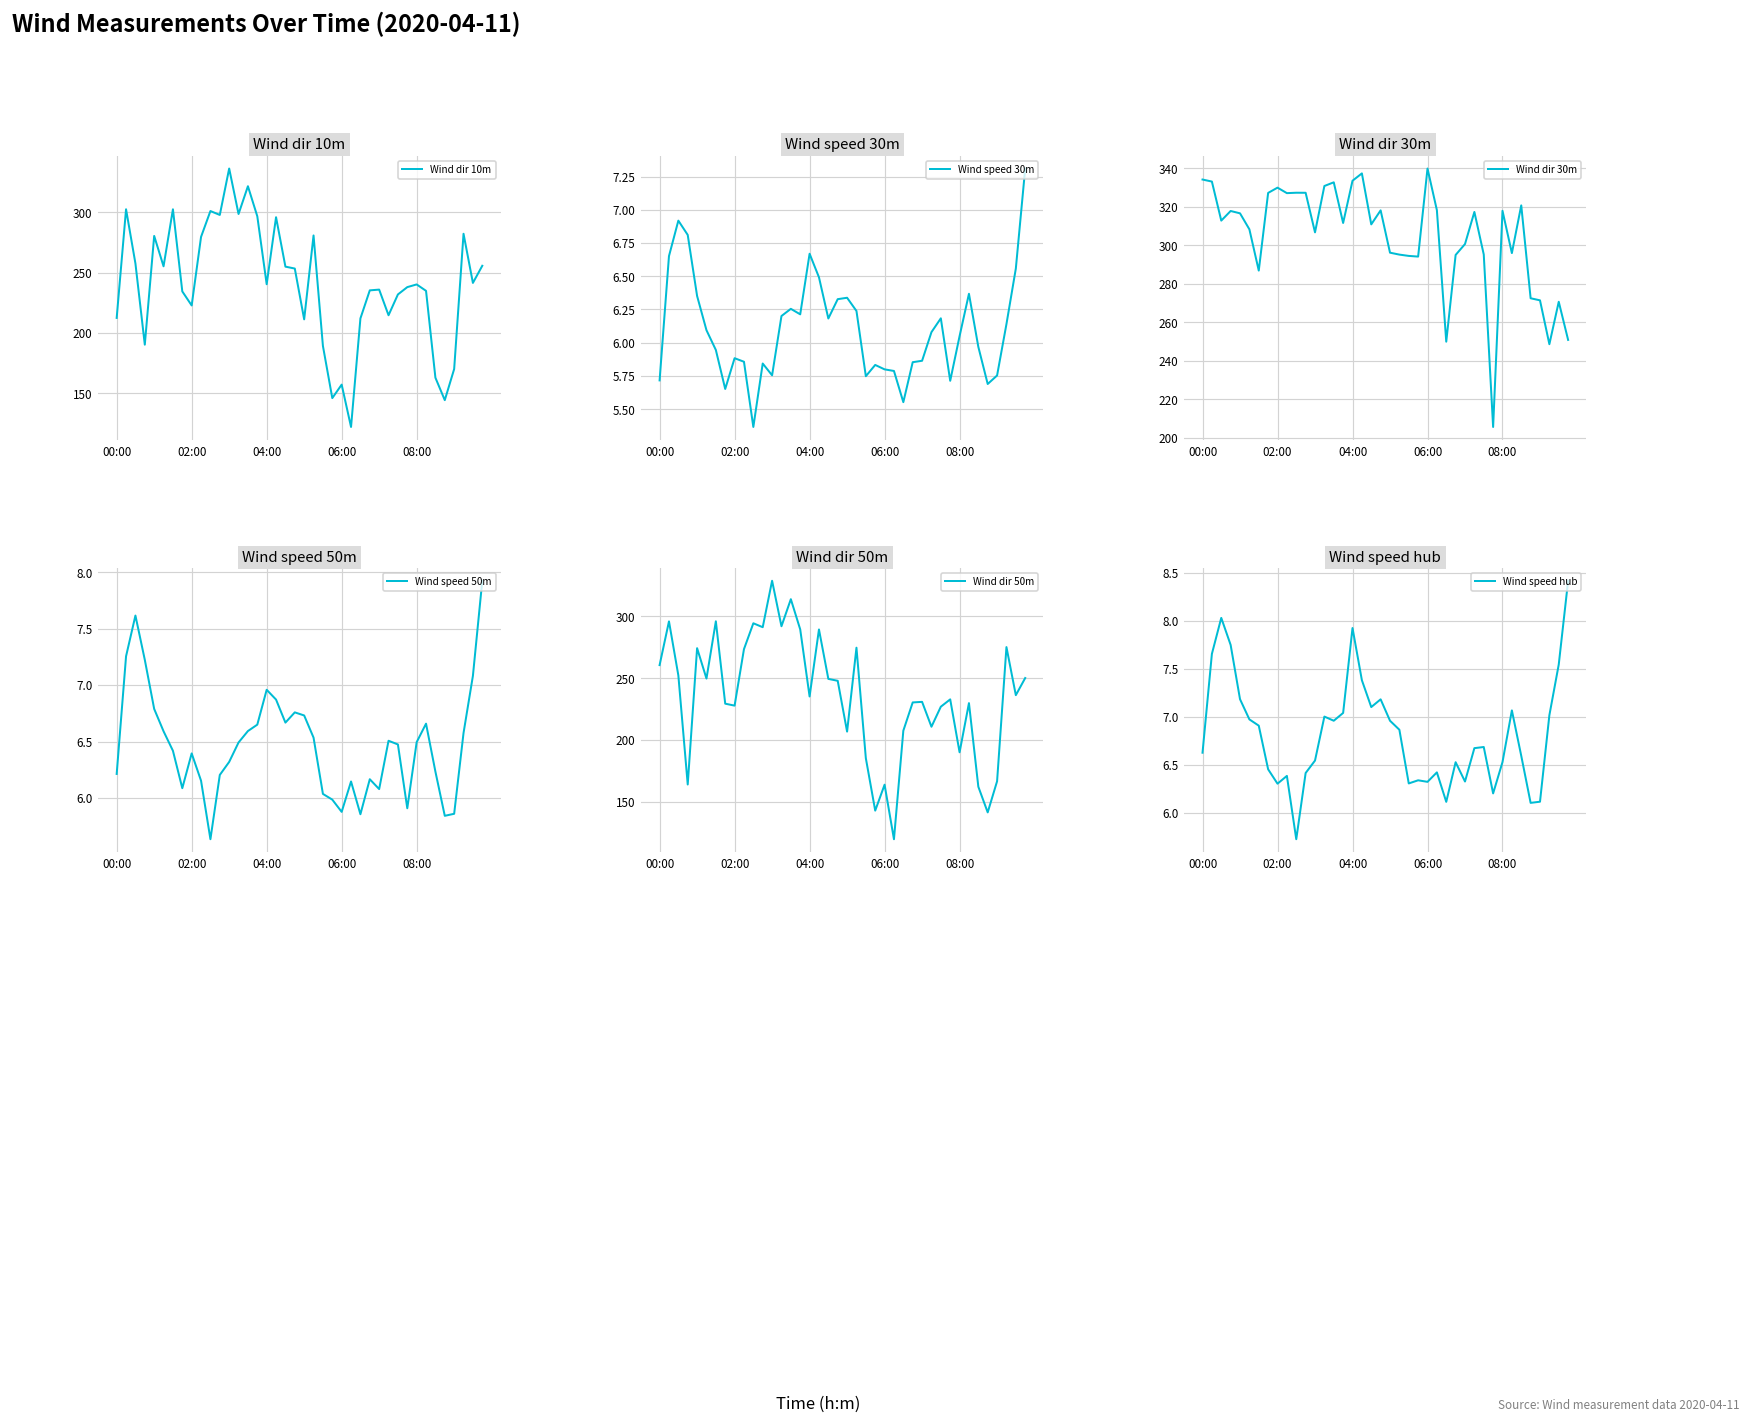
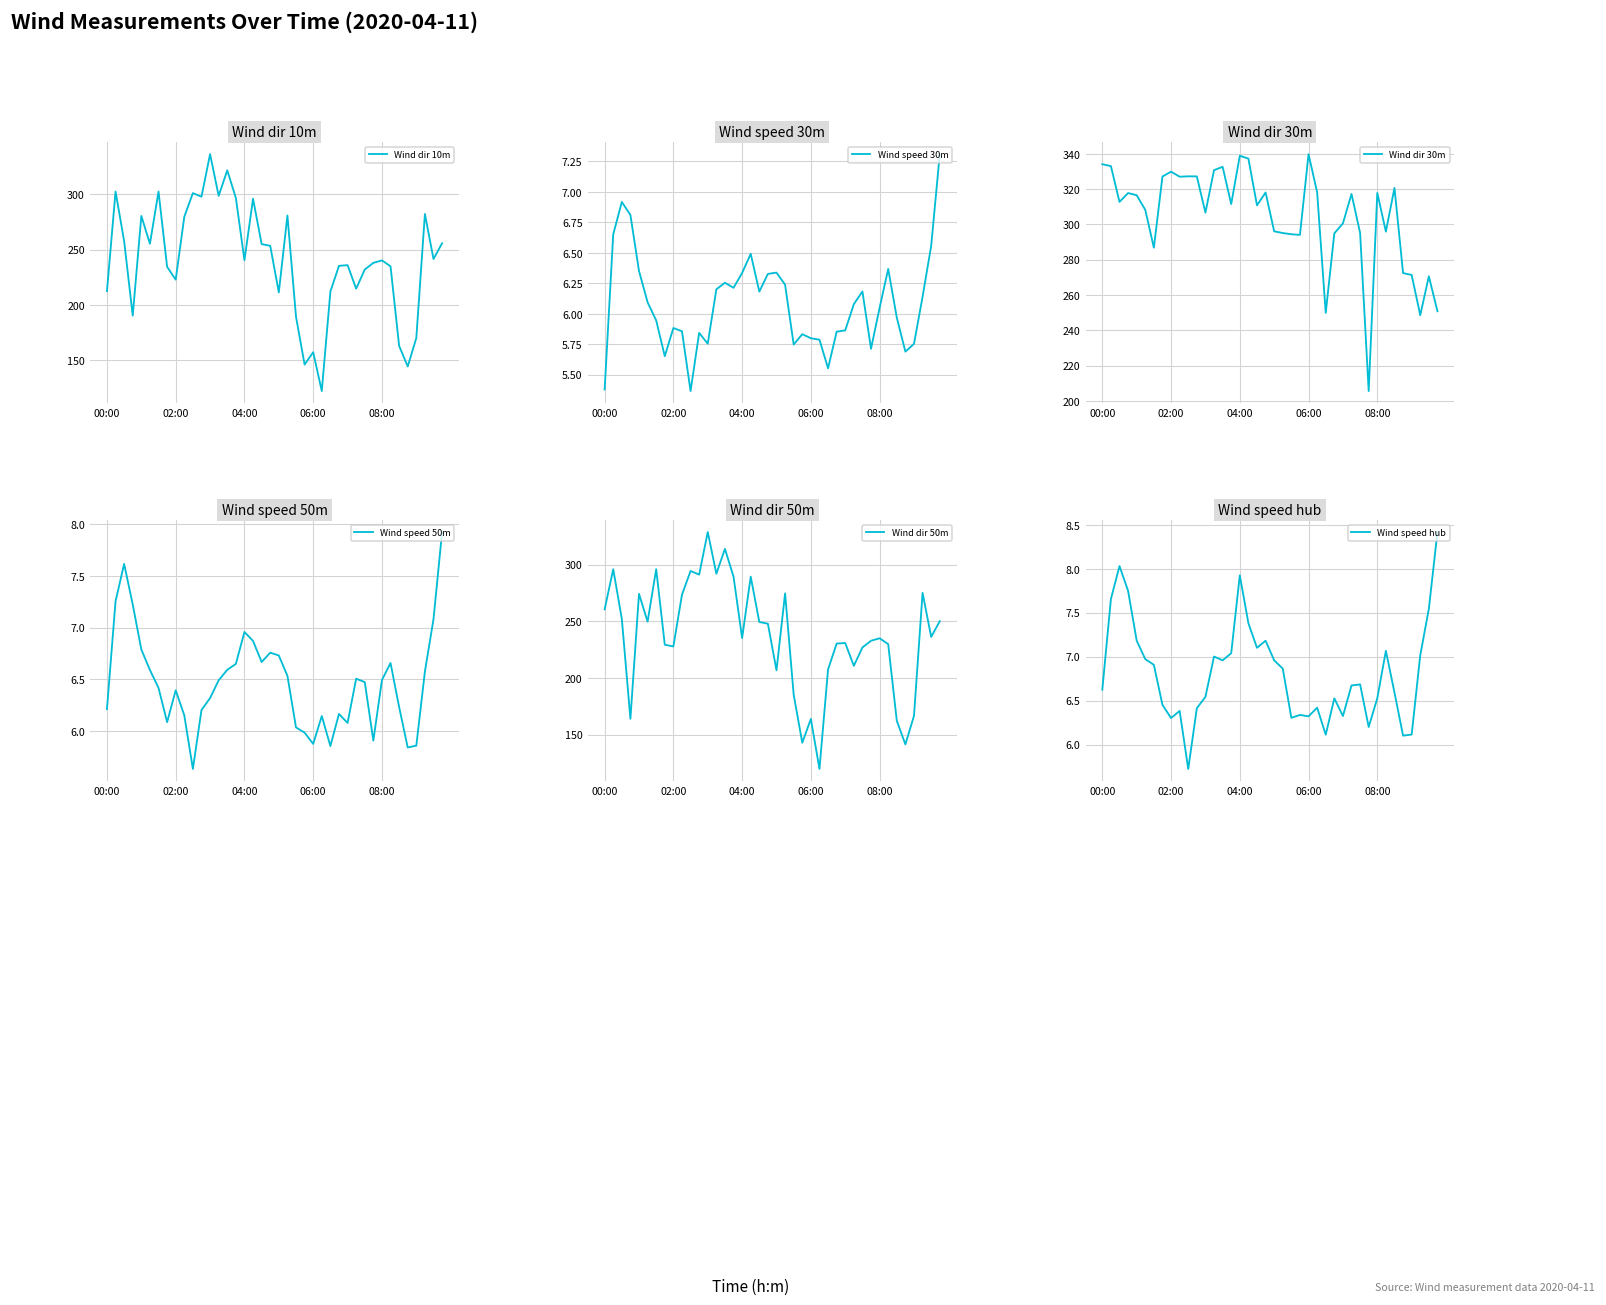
Wind speed 30m, 00:00: 5.72 -> 5.38
Wind speed 30m, 04:00: 6.67 -> 6.34
Wind dir 30m, 04:00: 333 -> 339
Wind dir 50m, 08:00: 190 -> 235
